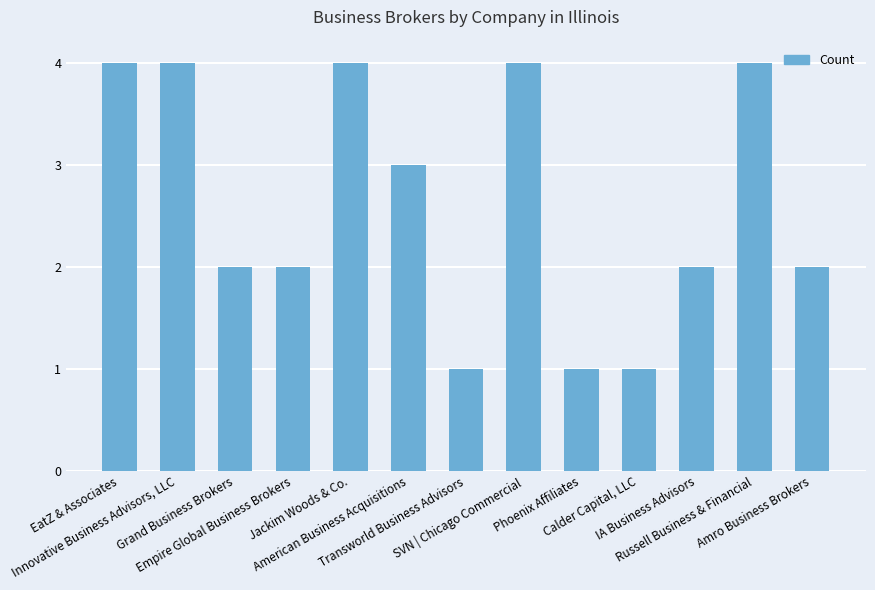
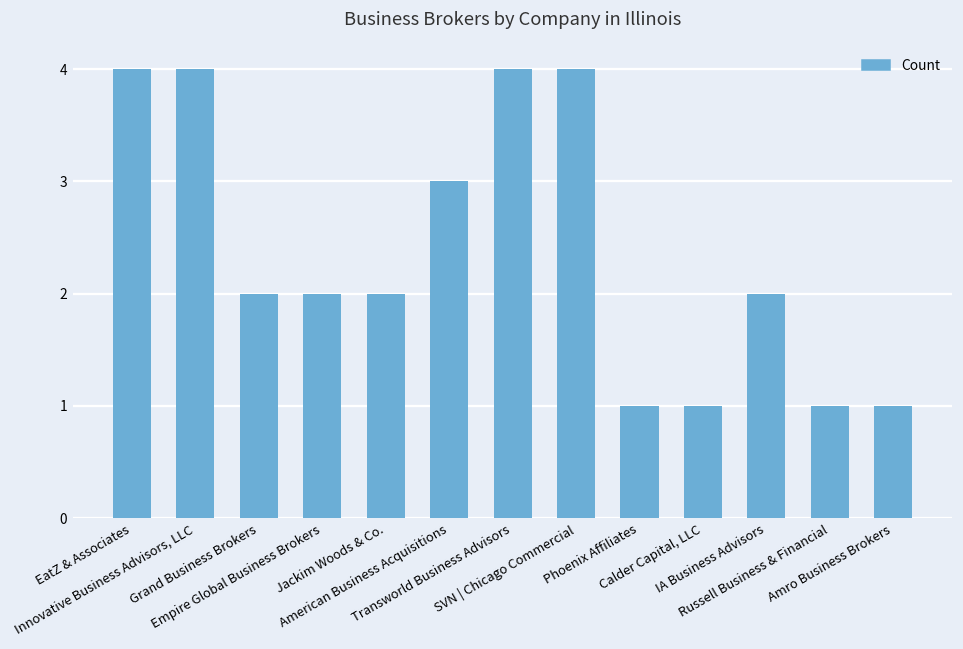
Jackim Woods & Co.: 4 -> 2
Transworld Business Advisors: 1 -> 4
Russell Business & Financial: 4 -> 1
Amro Business Brokers: 2 -> 1
